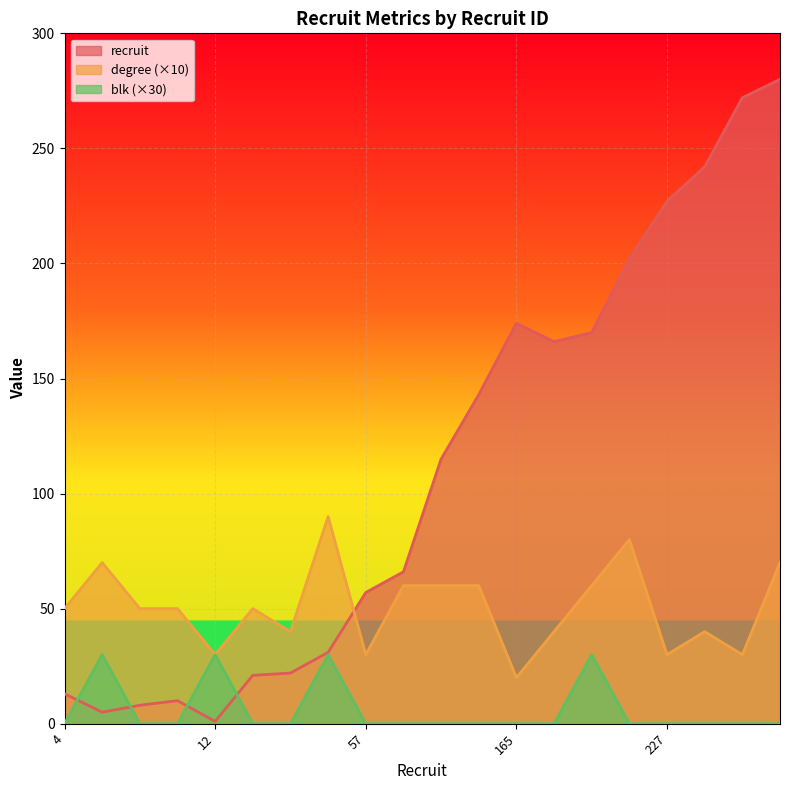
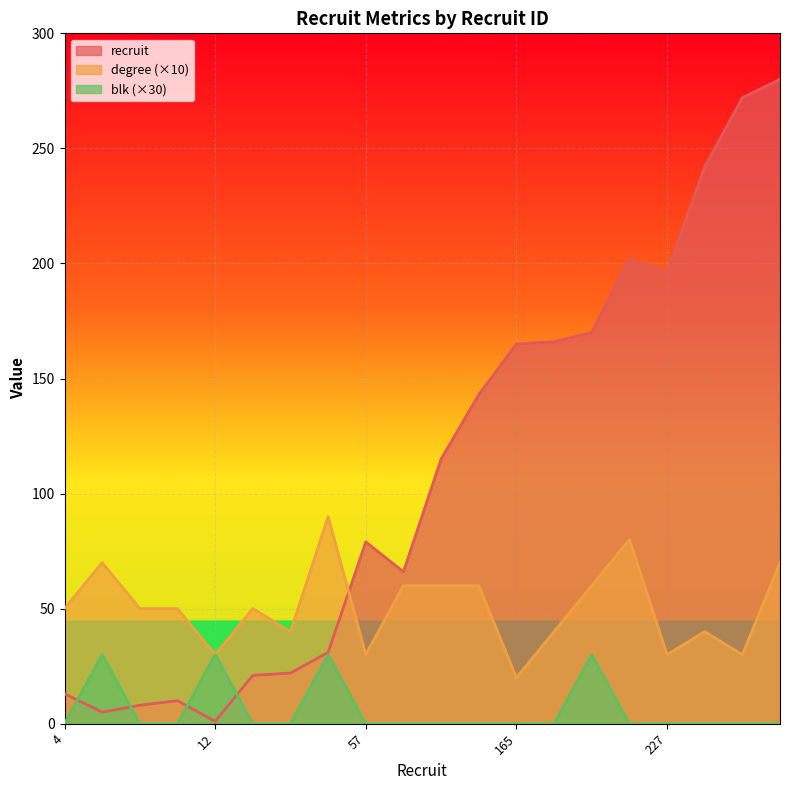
recruit, 57: 57 -> 79
recruit, 165: 174 -> 165
recruit, 227: 227 -> 196
